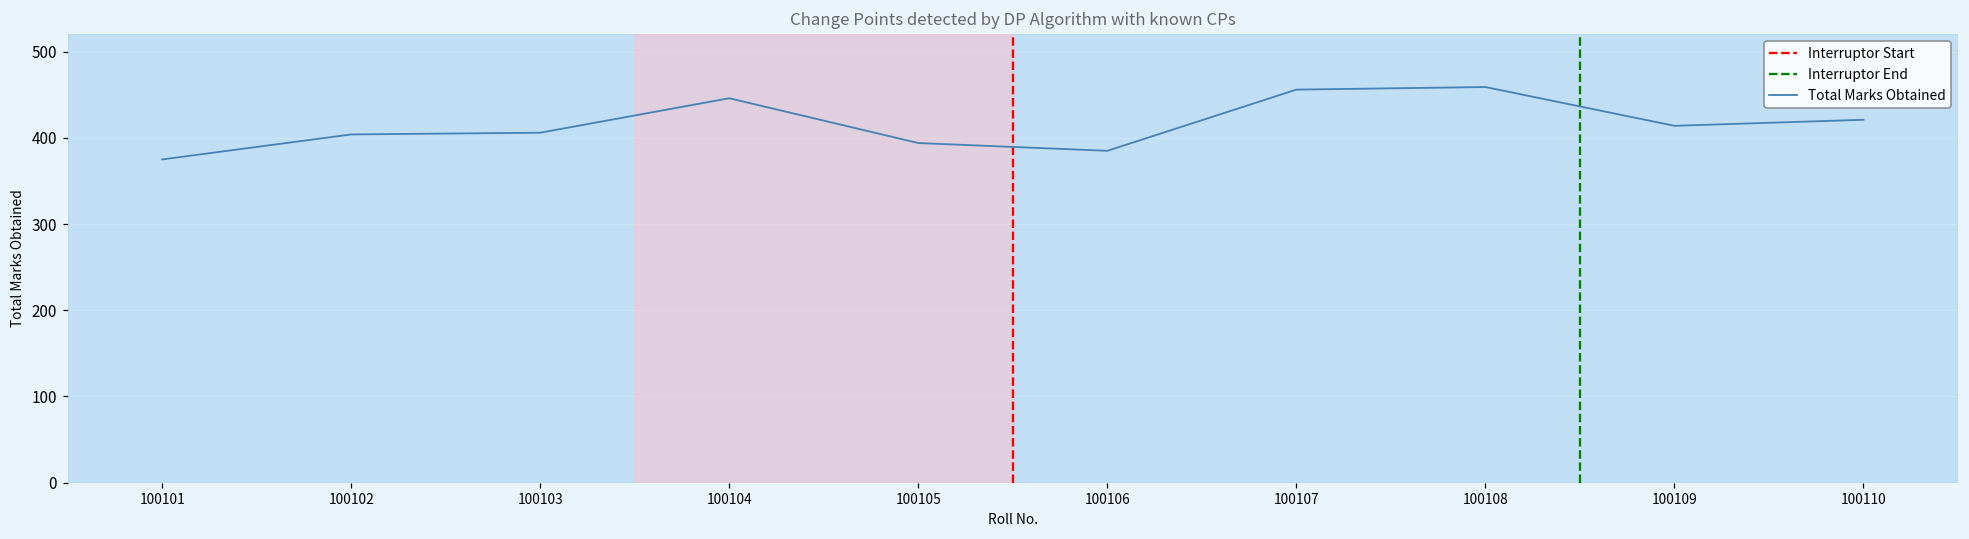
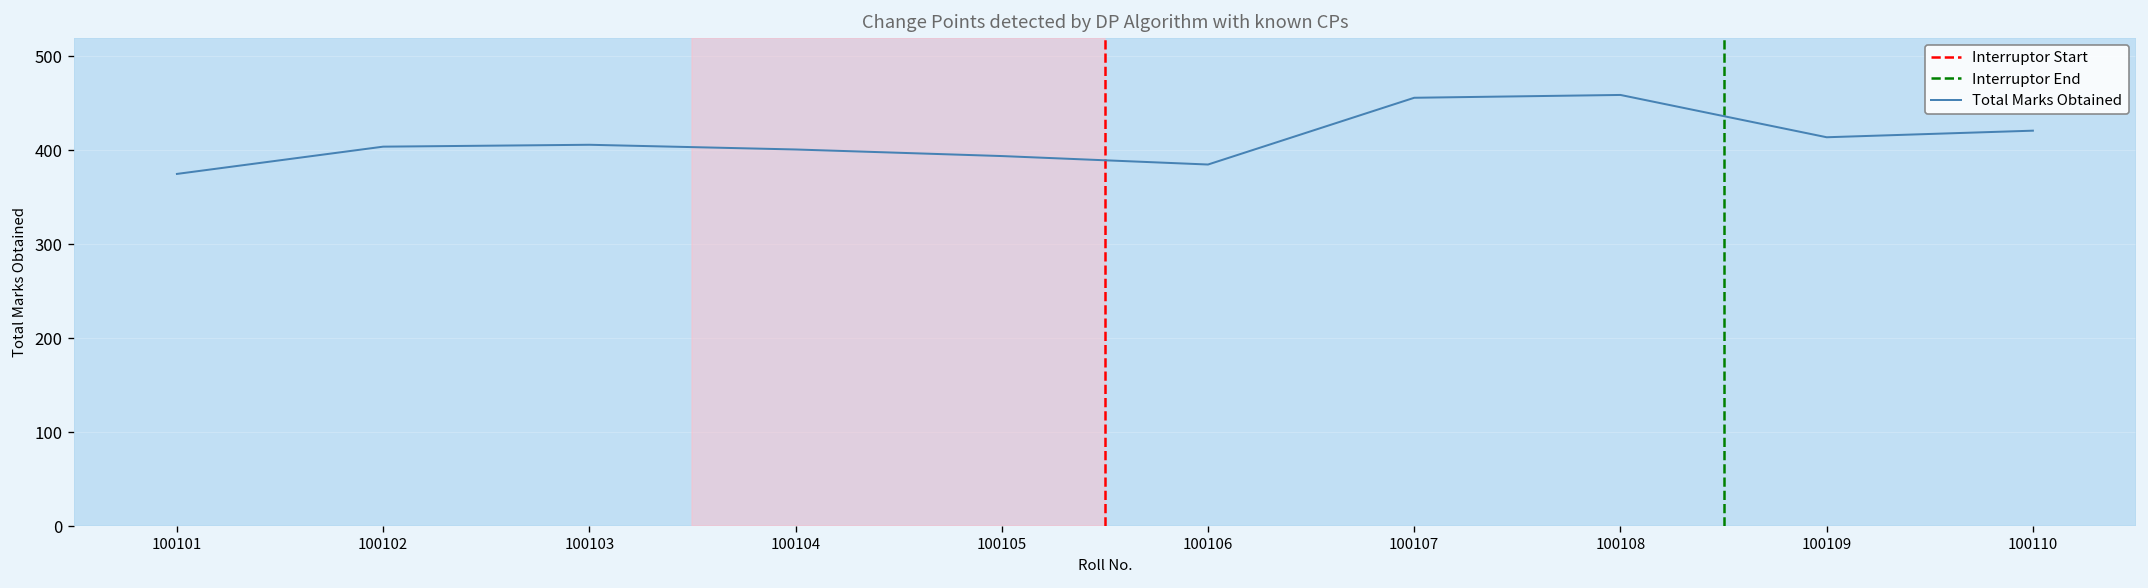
100104: 450 -> 400
